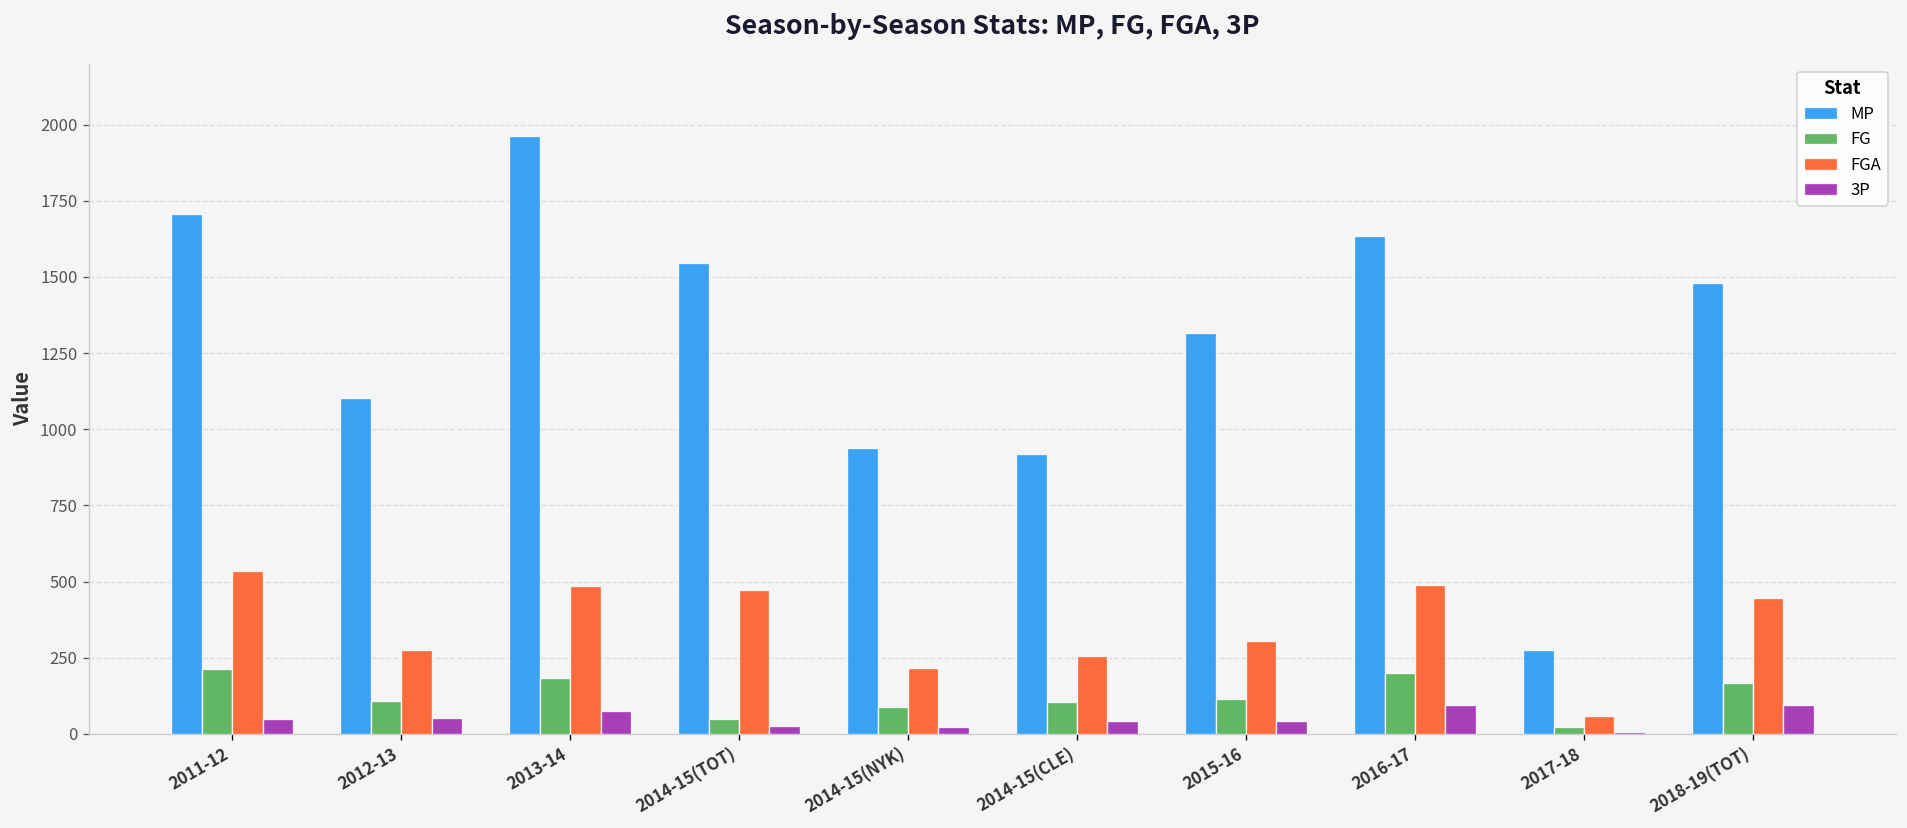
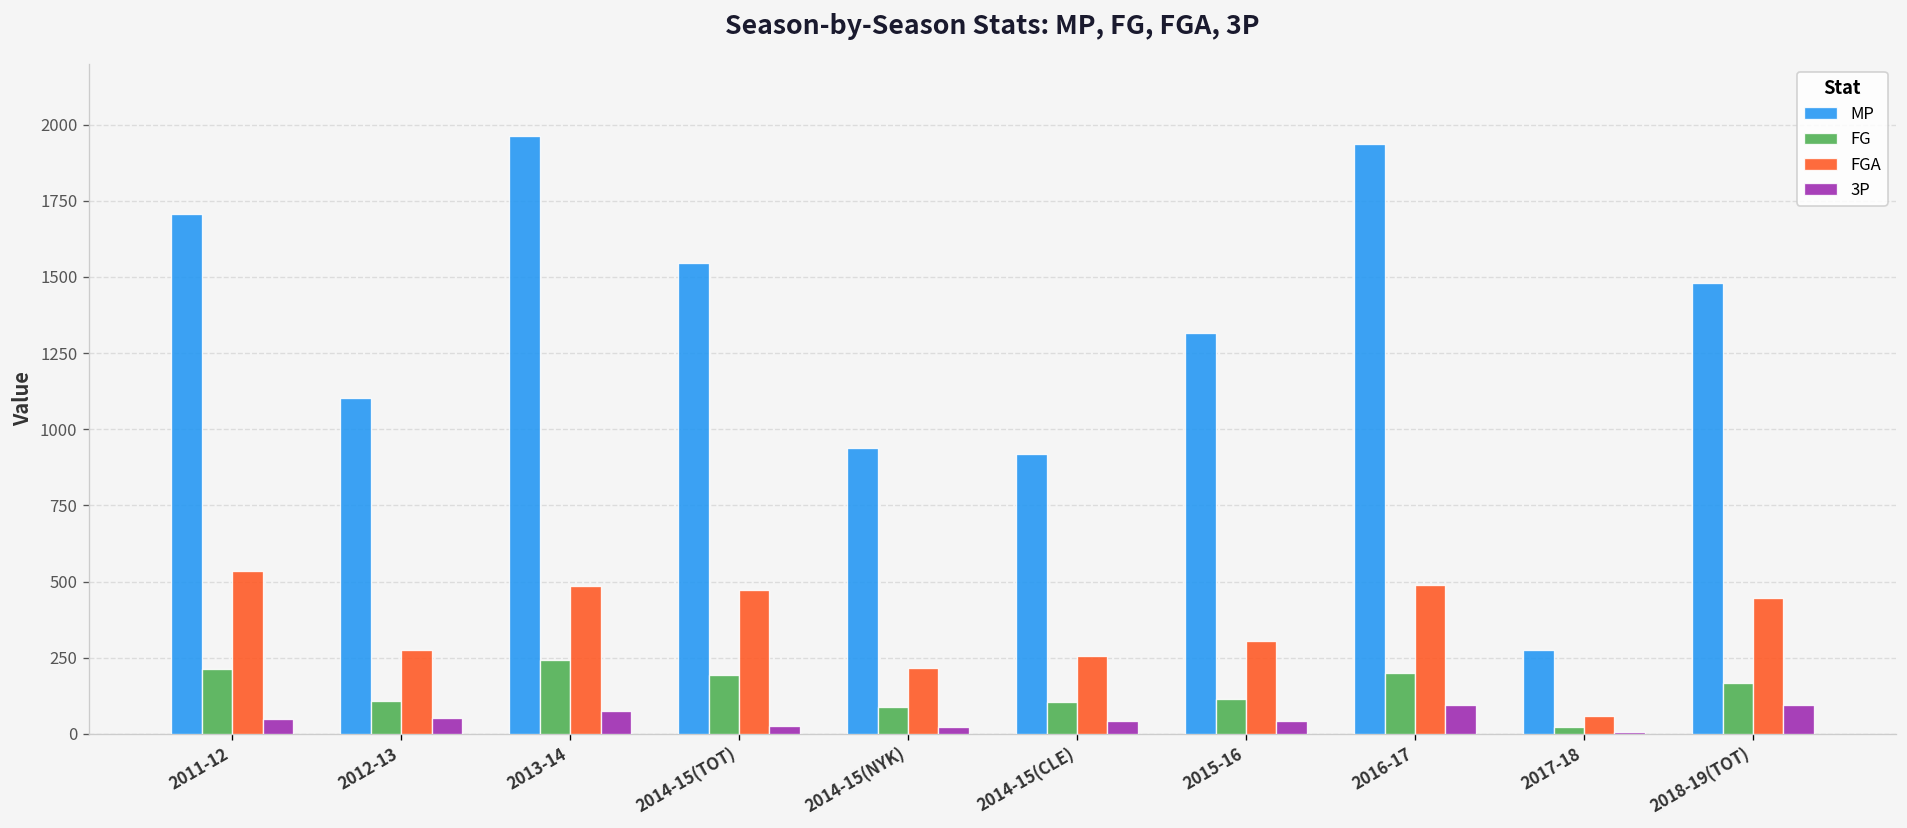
FG, 2013-14: 180 -> 240
FG, 2014-15(TOT): 50 -> 190
MP, 2016-17: 1630 -> 1940
